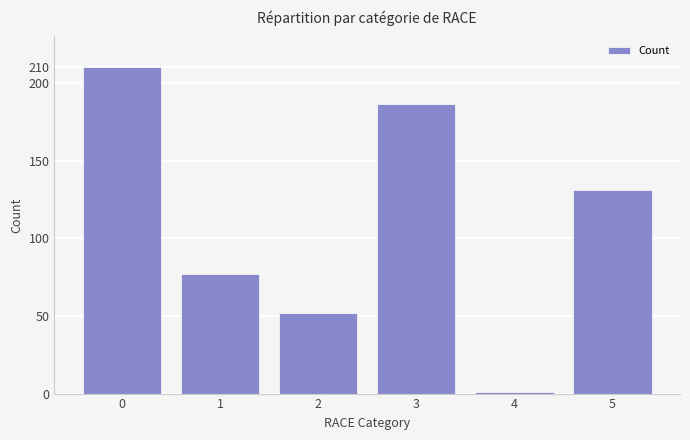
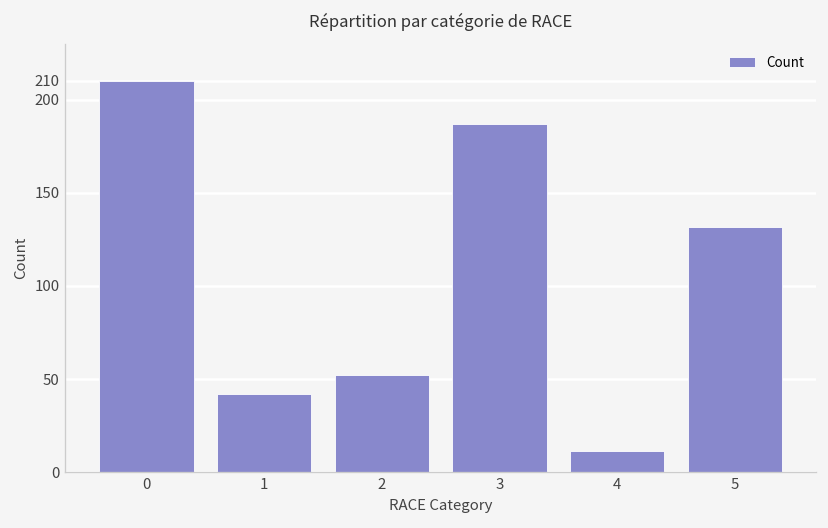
1: 77 -> 42
4: 1 -> 11
